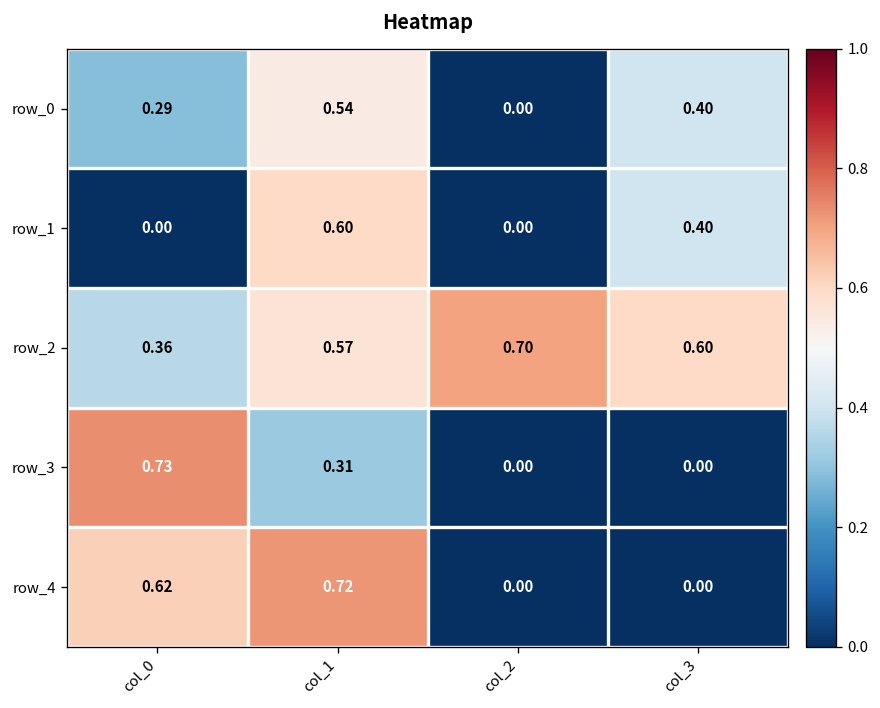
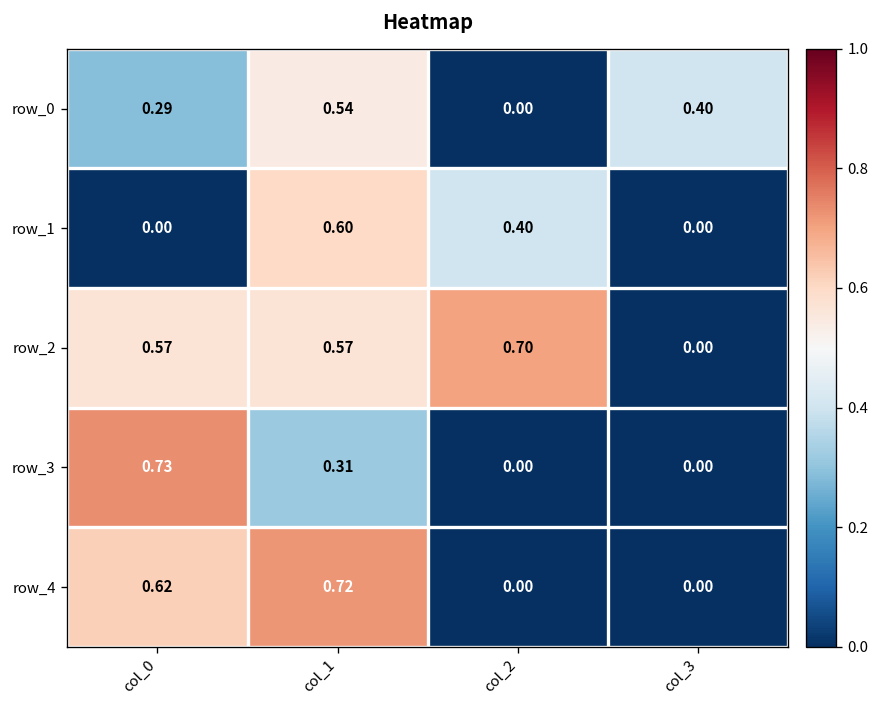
row_1, col_2: 0.00 -> 0.40
row_1, col_3: 0.40 -> 0.00
row_2, col_0: 0.36 -> 0.57
row_2, col_3: 0.60 -> 0.00
